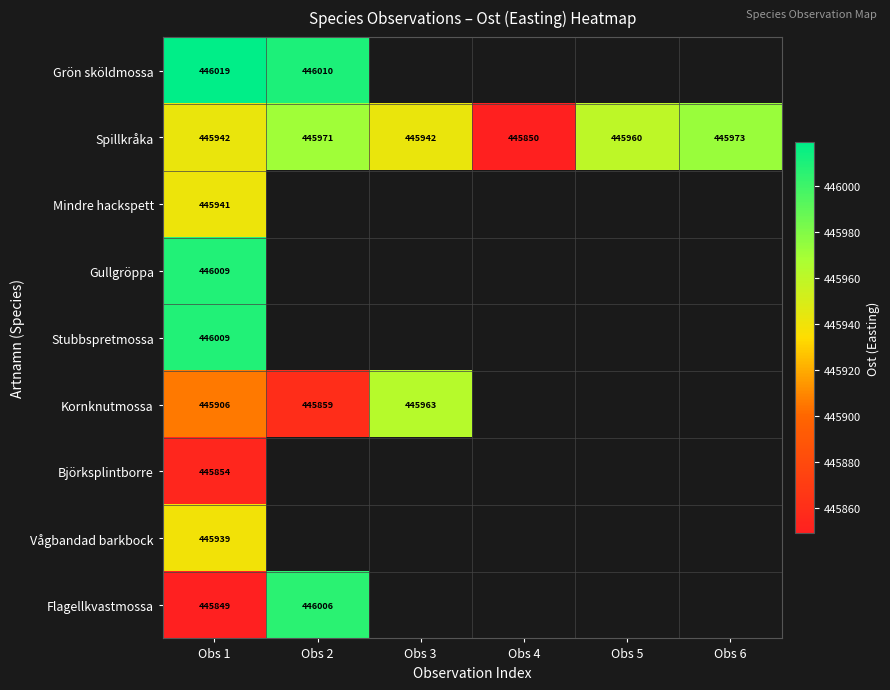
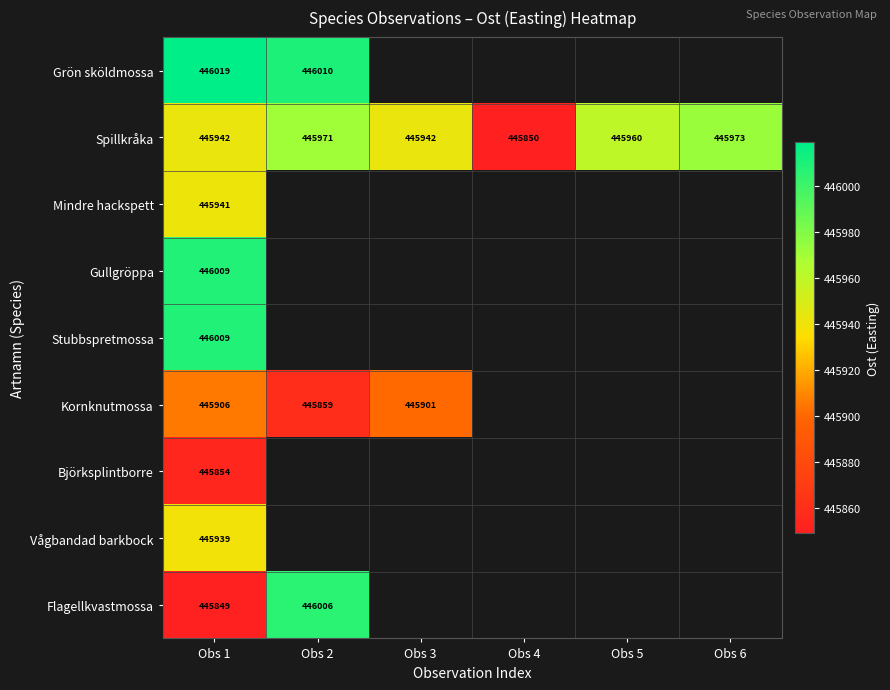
Kornknutmossa, Obs 3: 445963 -> 445901
